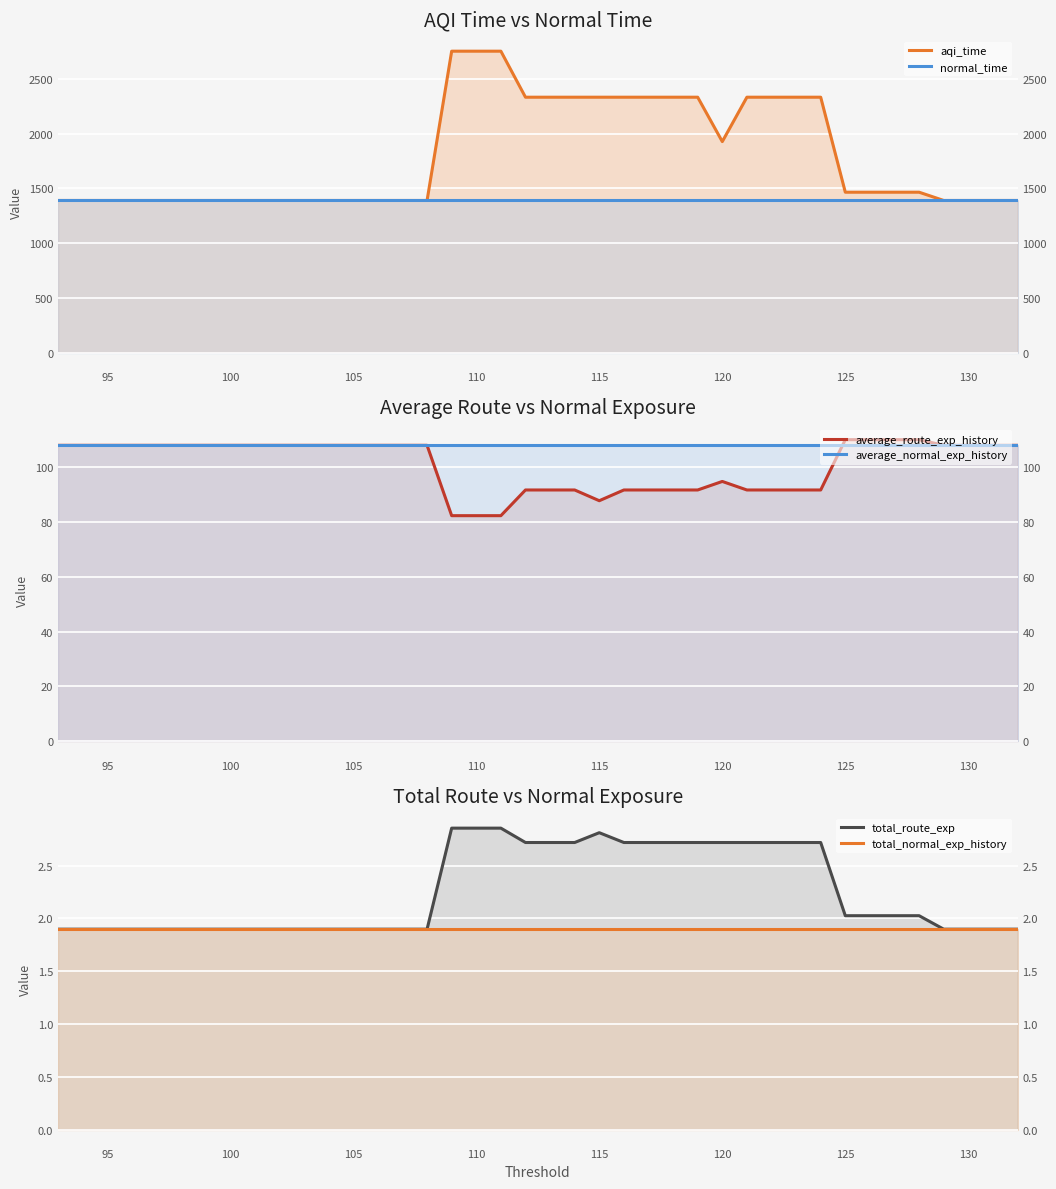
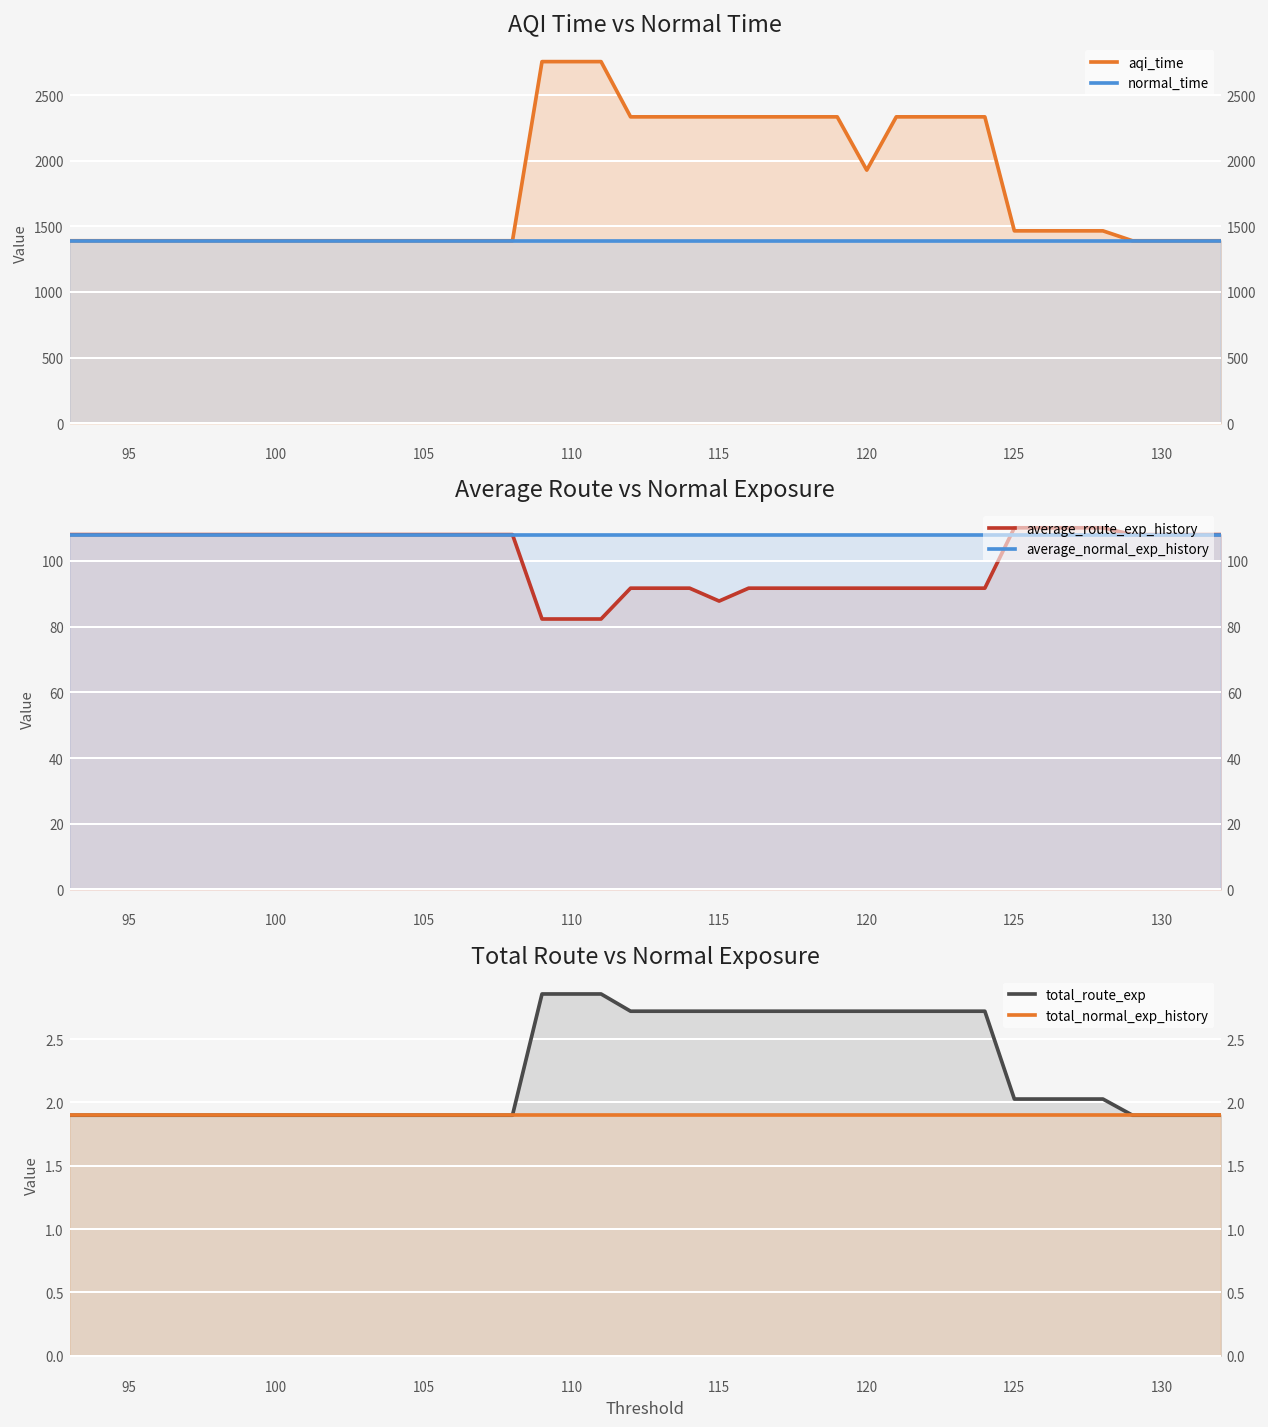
Average Route vs Normal Exposure, average_route_exp_history, 120: 95 -> 92
Total Route vs Normal Exposure, total_route_exp, 115: 2.81 -> 2.72
